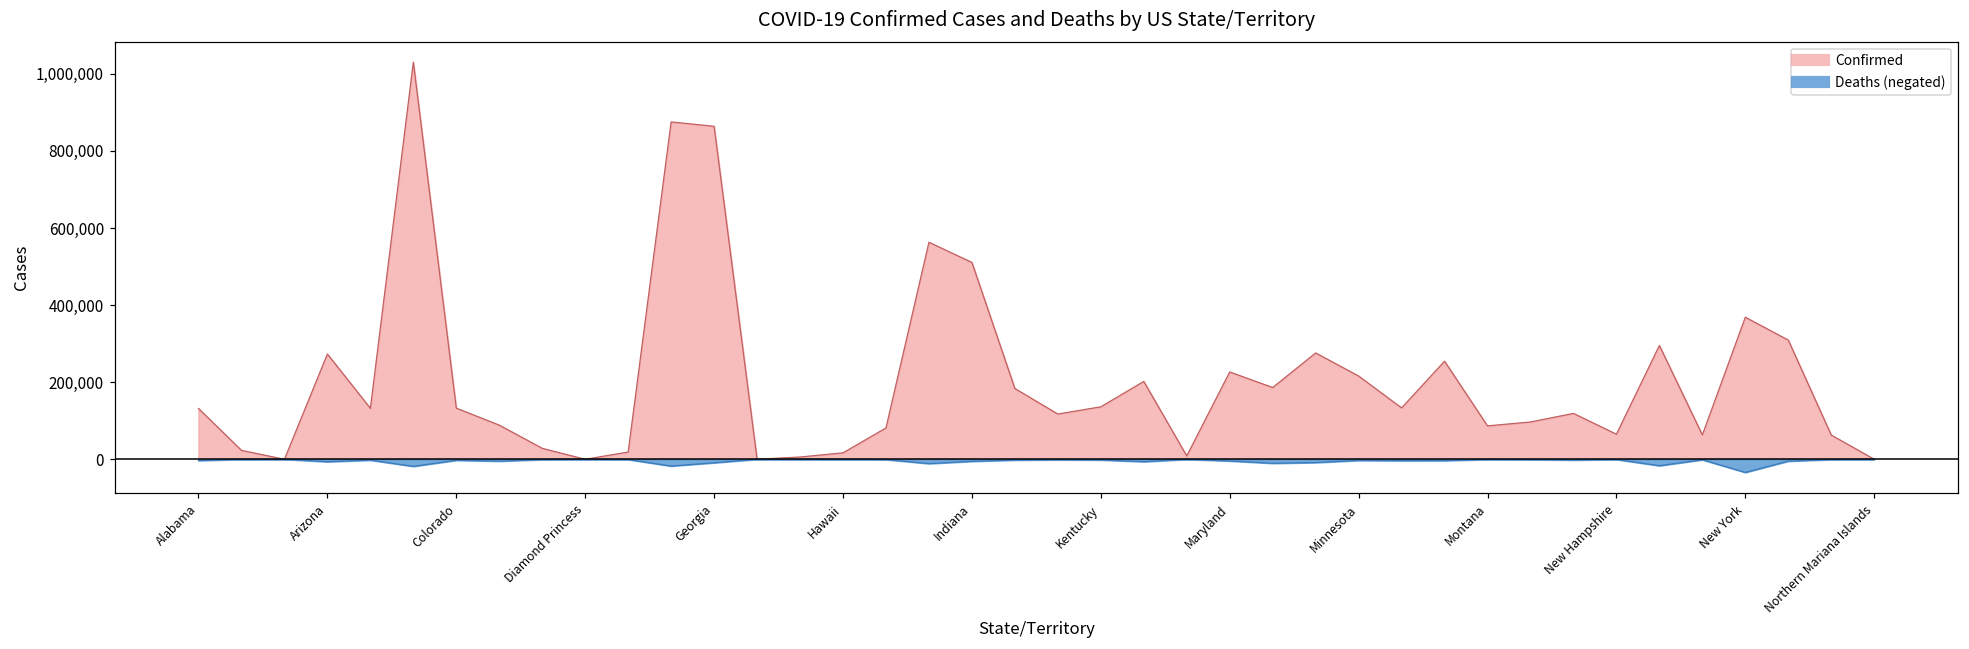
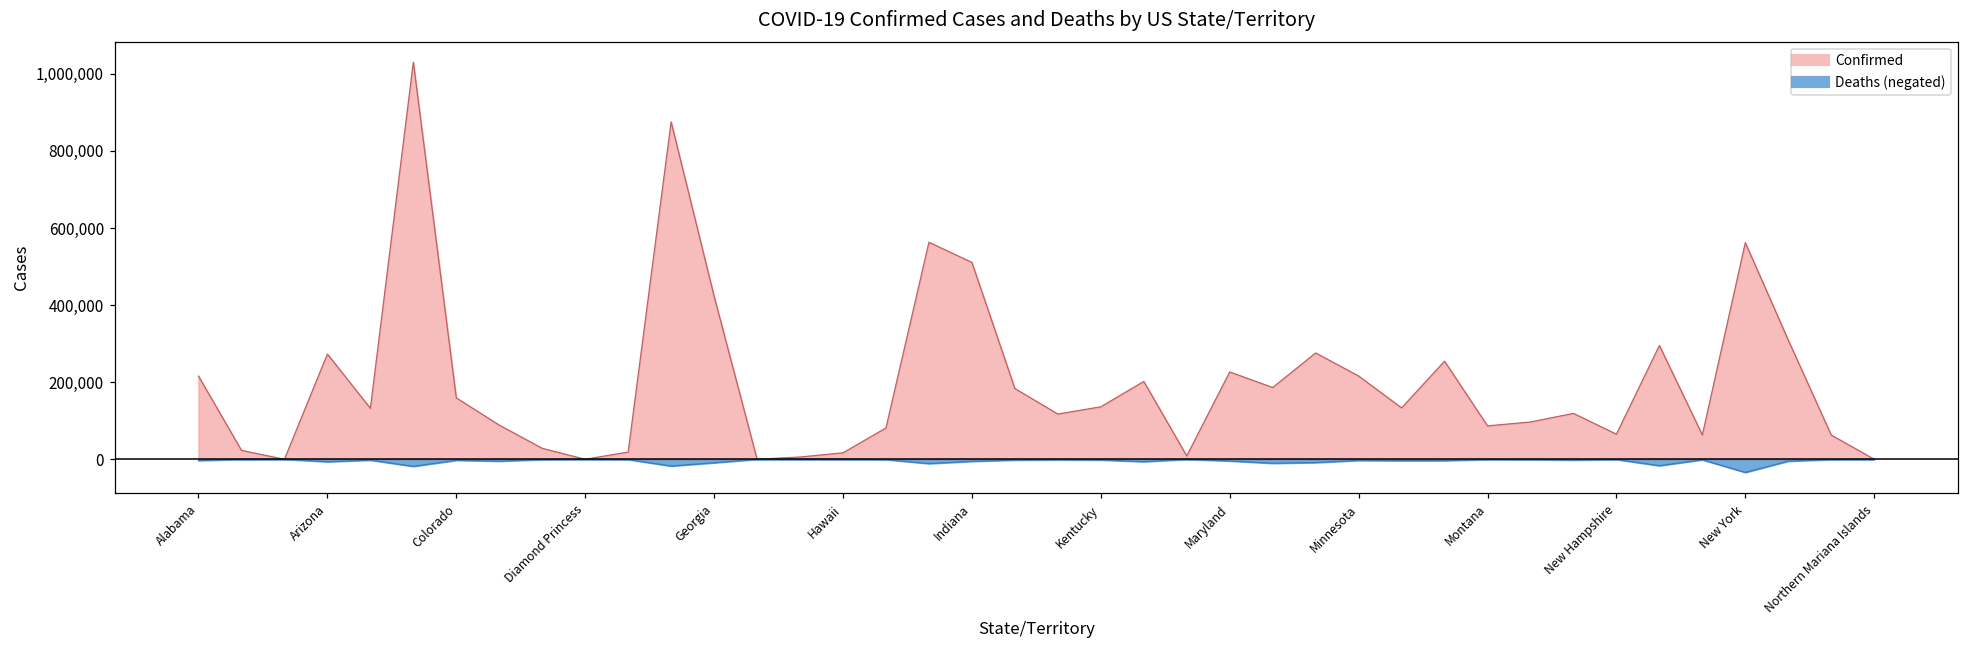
Confirmed, Alabama: 130,000 -> 220,000
Confirmed, Colorado: 130,000 -> 160,000
Confirmed, Georgia: 860,000 -> 420,000
Confirmed, New York: 370,000 -> 560,000
